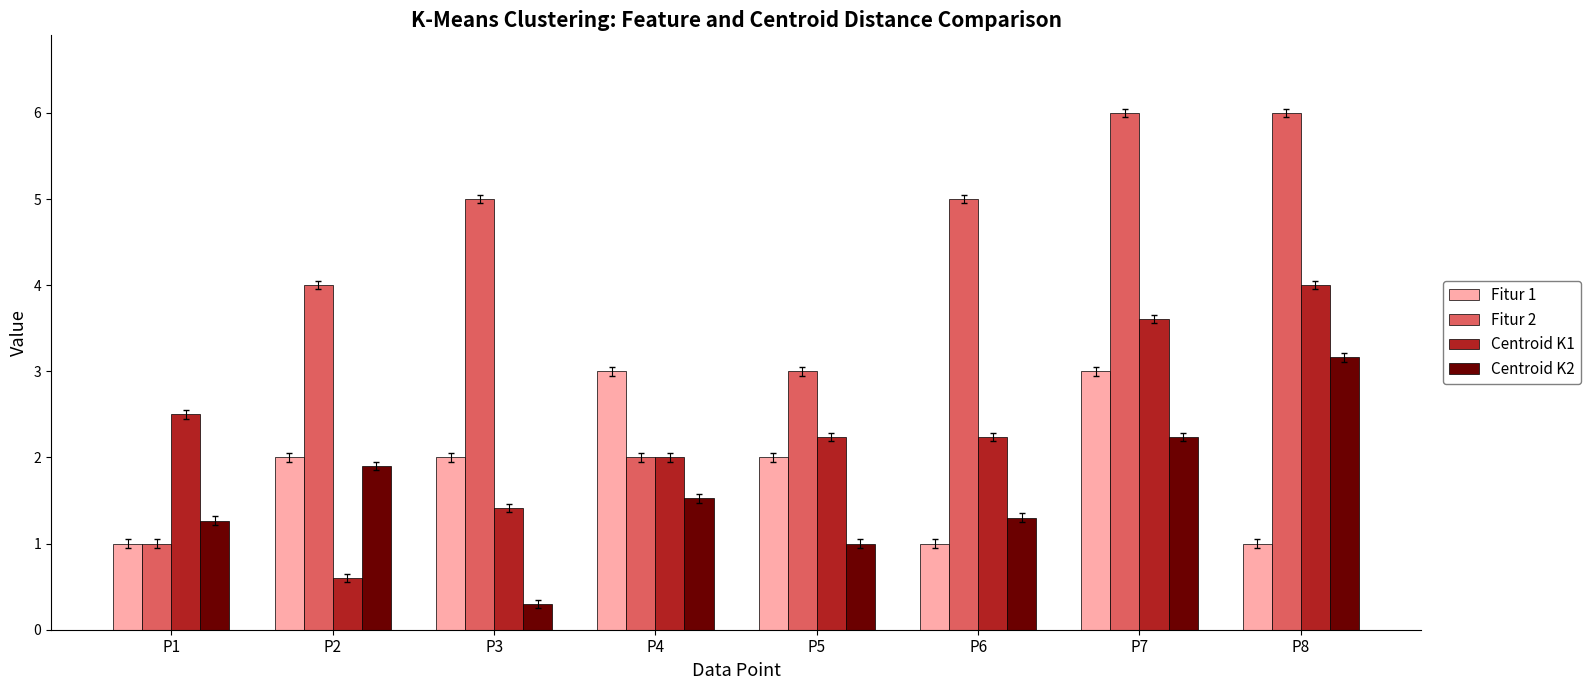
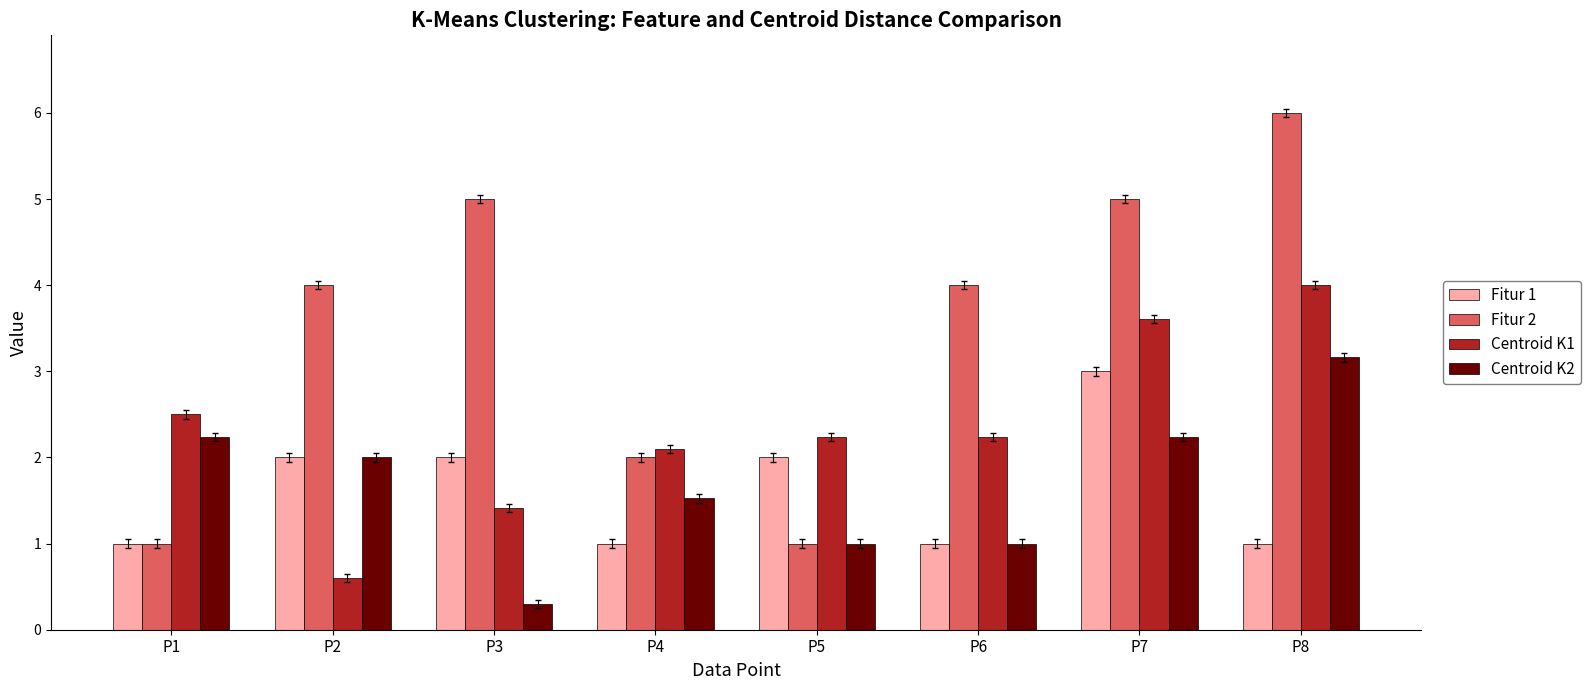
Centroid K2, P1: 1.3 -> 2.2
Centroid K2, P2: 1.9 -> 2.0
Fitur 1, P4: 3 -> 1
Centroid K1, P4: 2.0 -> 2.1
Fitur 2, P5: 3 -> 1
Fitur 2, P6: 5 -> 4
Centroid K2, P6: 1.3 -> 1.0
Fitur 2, P7: 6 -> 5
